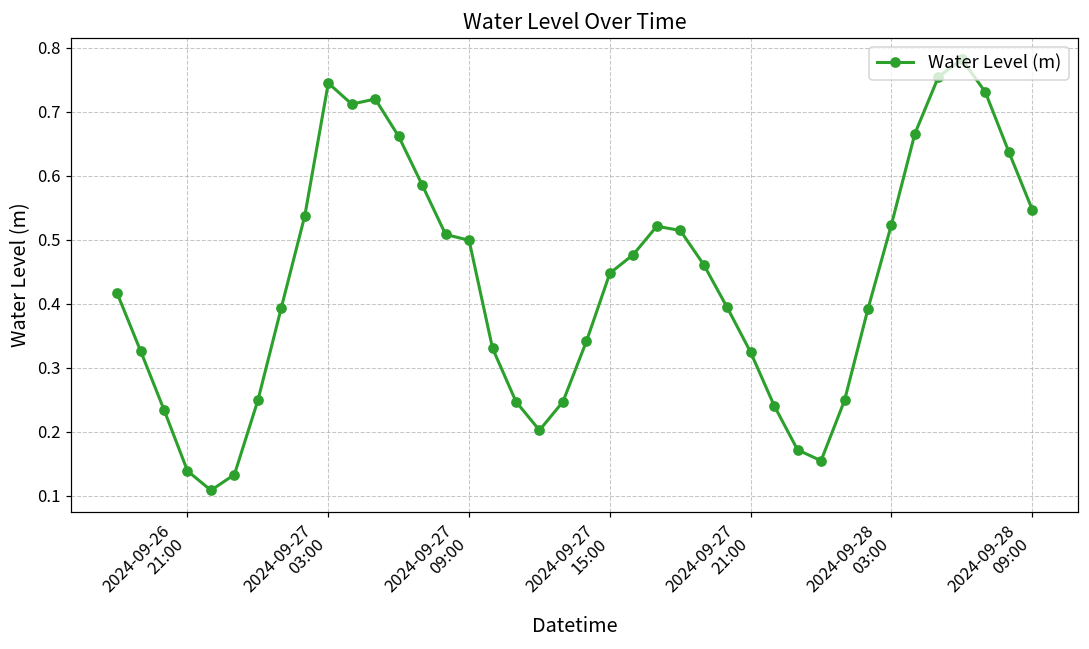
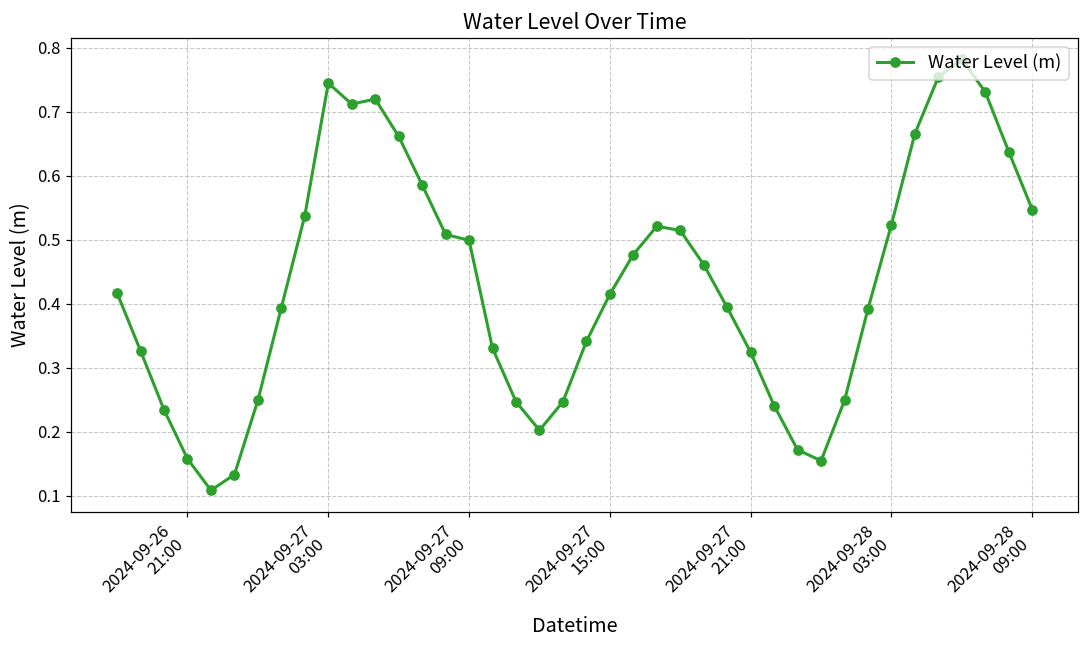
2024-09-26 21:00: 0.14 -> 0.16
2024-09-27 15:00: 0.45 -> 0.41
